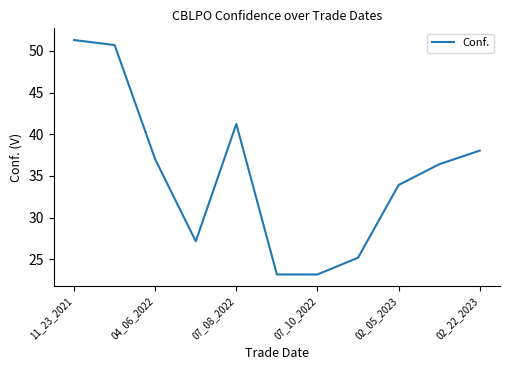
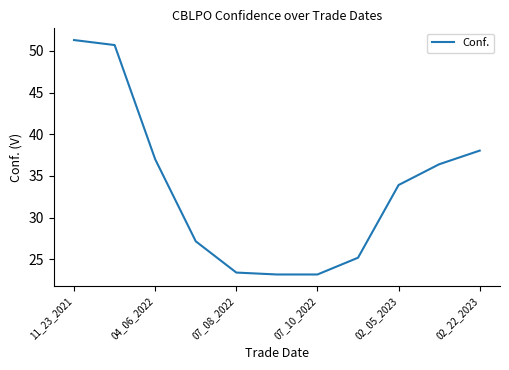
07_08_2022: 41 -> 23
